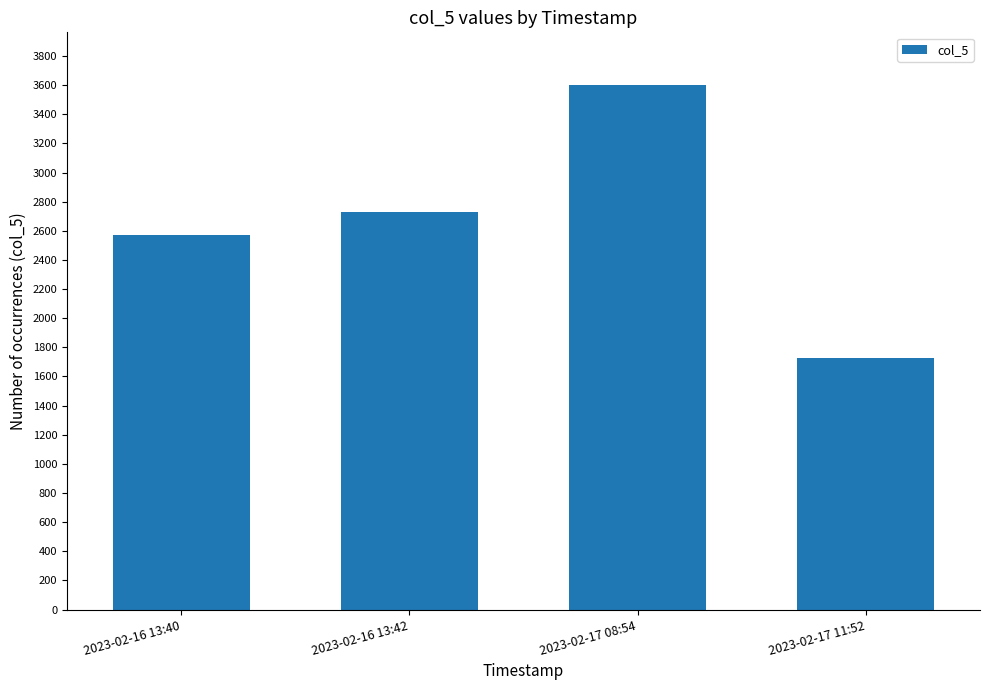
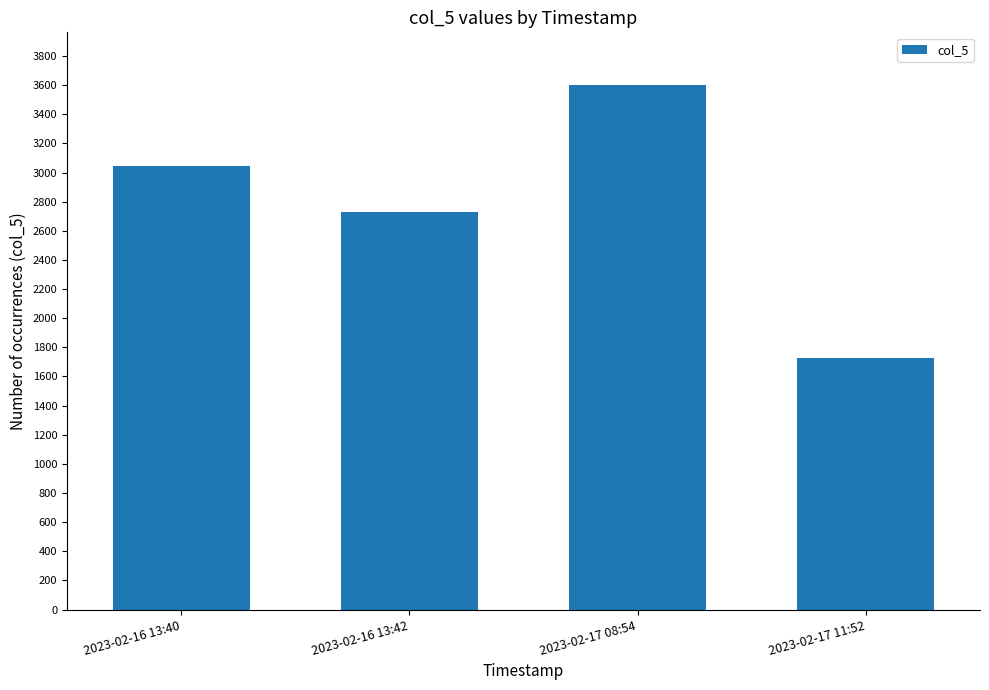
2023-02-16 13:40: 2570 -> 3050
